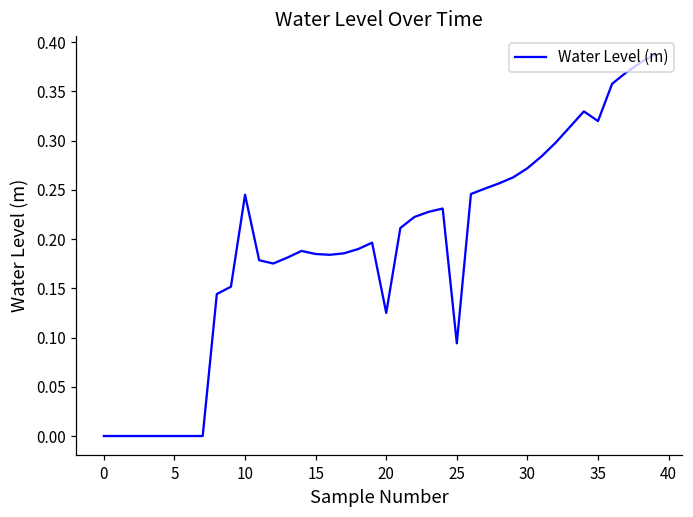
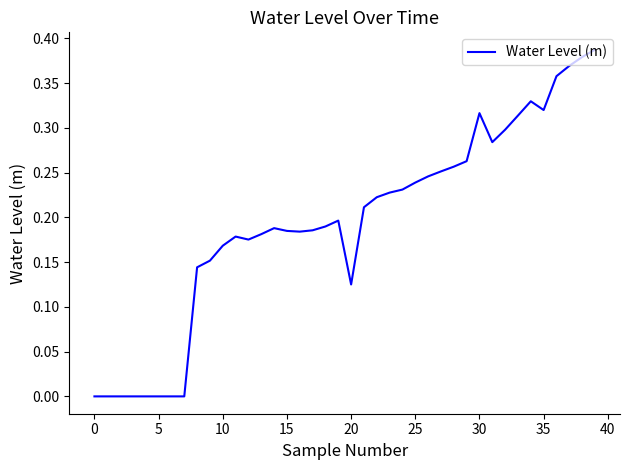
10: 0.25 -> 0.17
25: 0.09 -> 0.24
30: 0.27 -> 0.32
